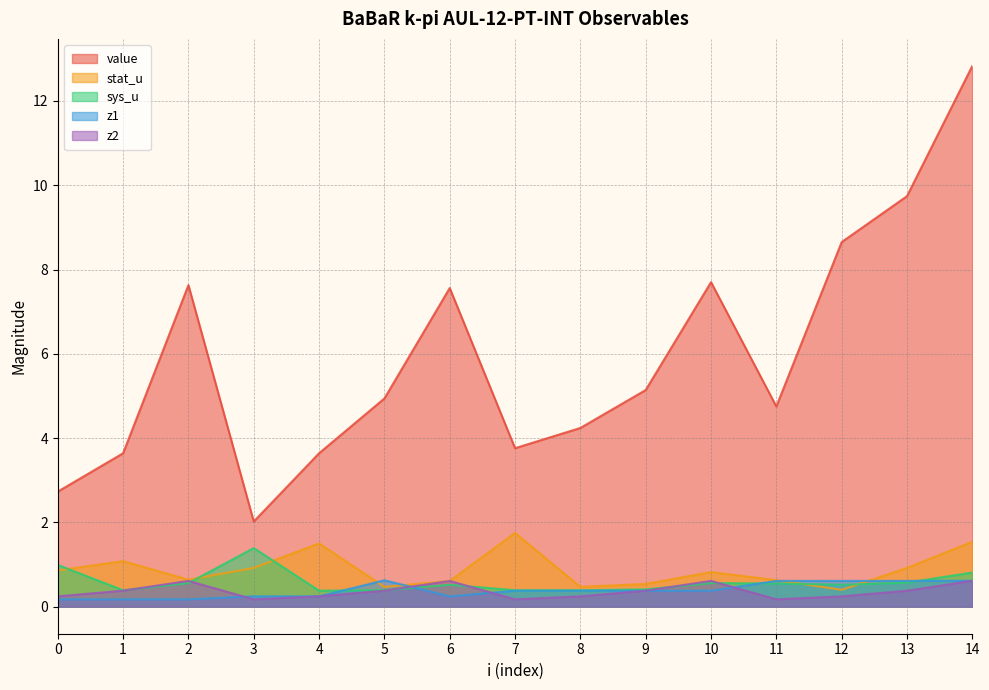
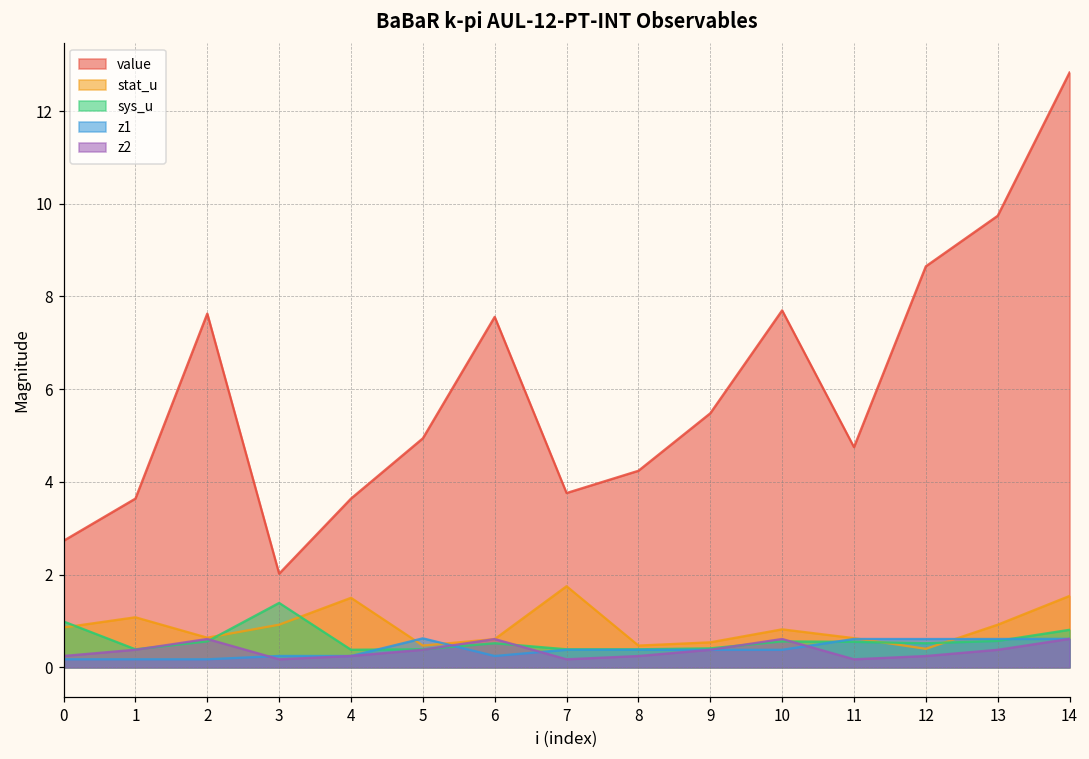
value, 9: 5.1 -> 5.5
